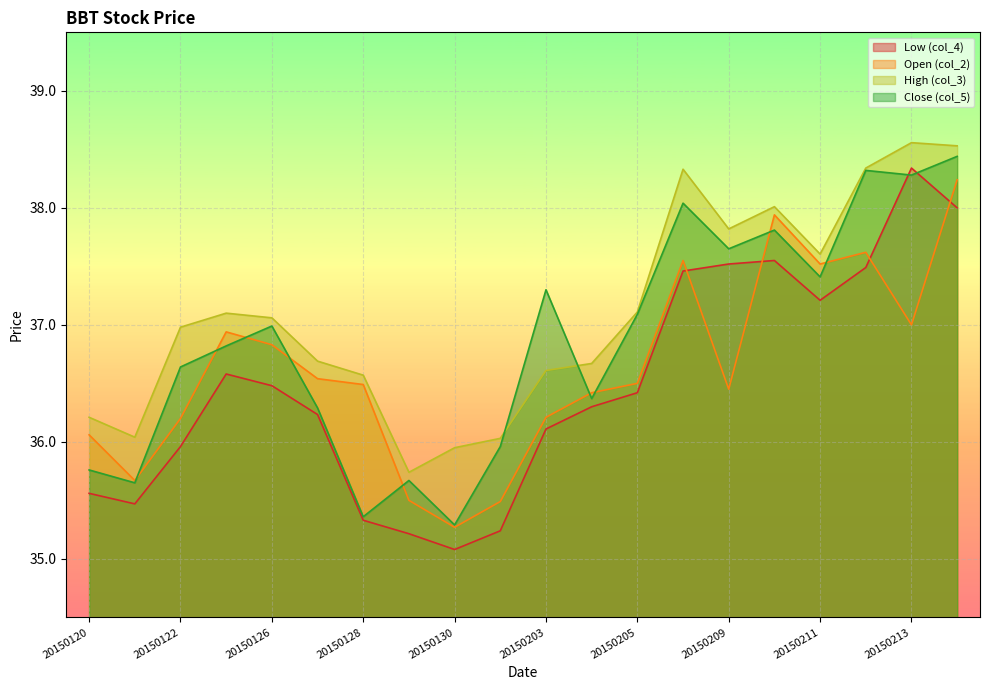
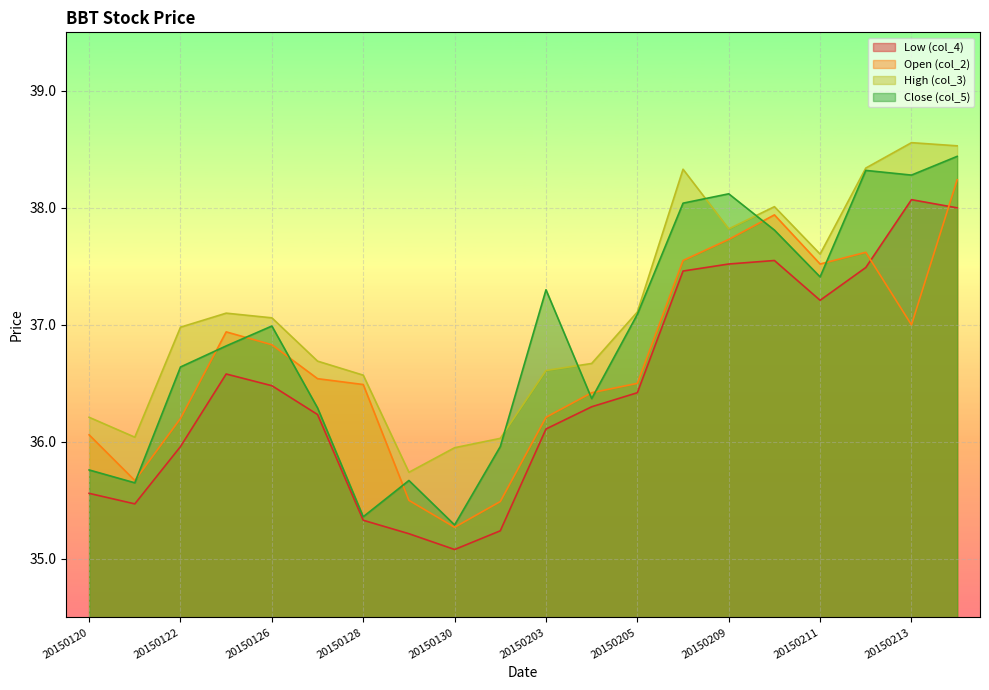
Open (col_2), 20150209: 36.45 -> 37.73
Close (col_5), 20150209: 37.65 -> 38.12
Low (col_4), 20150213: 38.34 -> 38.07
